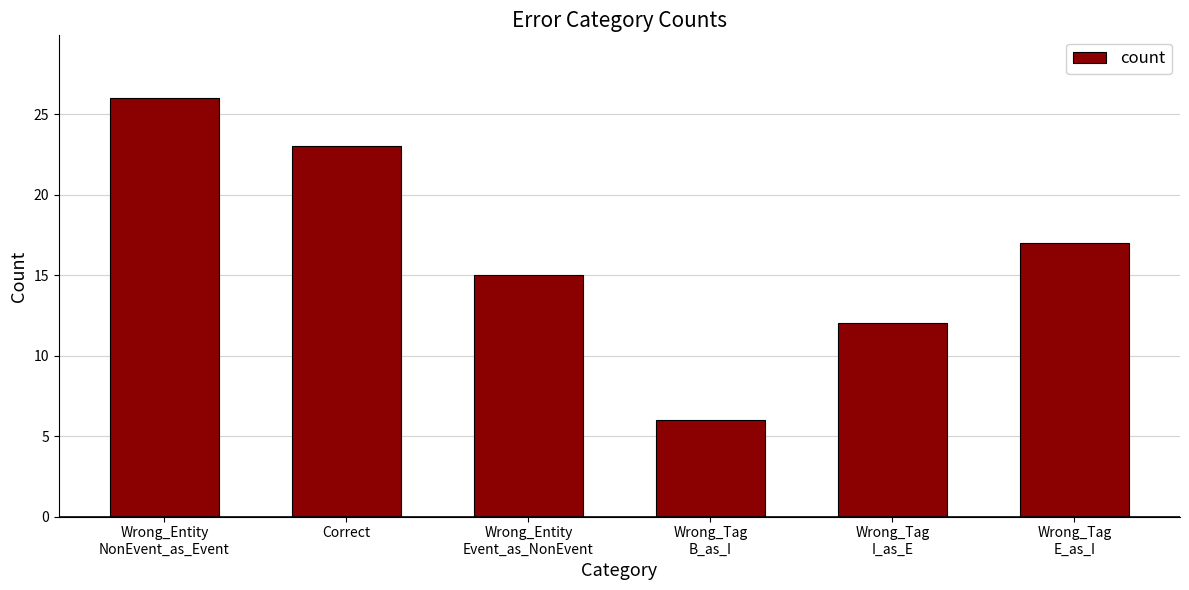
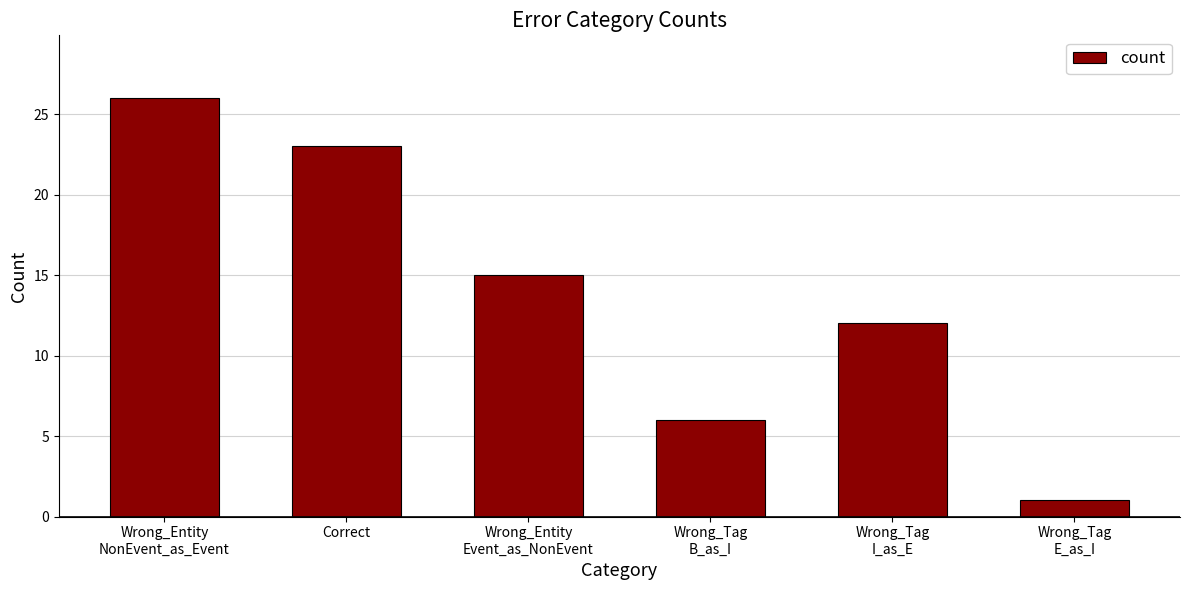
Wrong_Tag E_as_I: 17 -> 1
